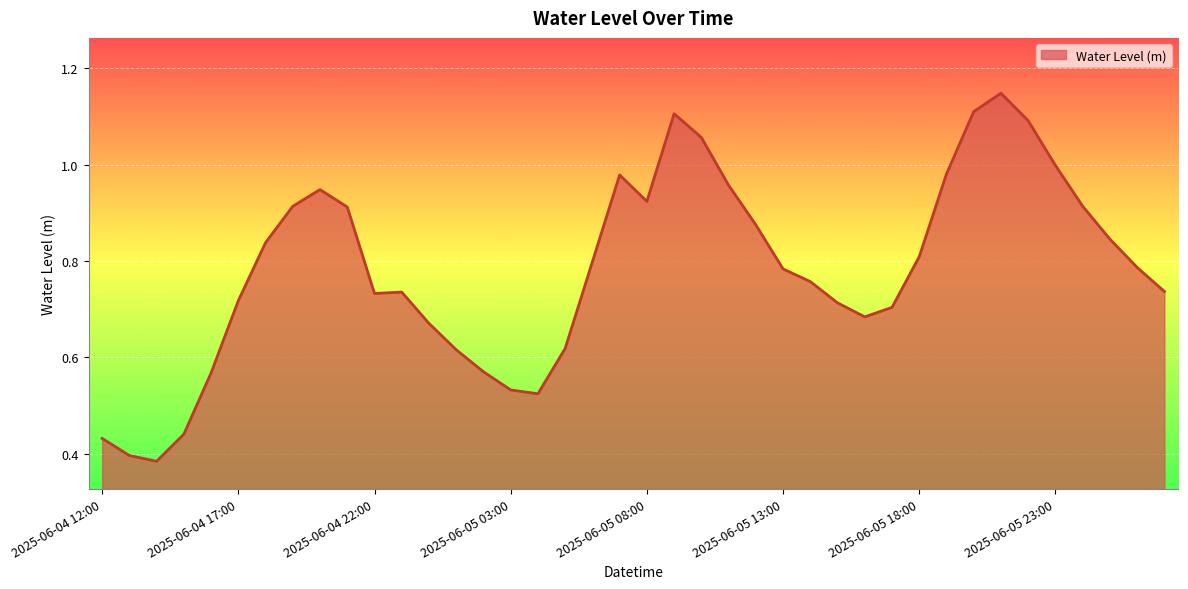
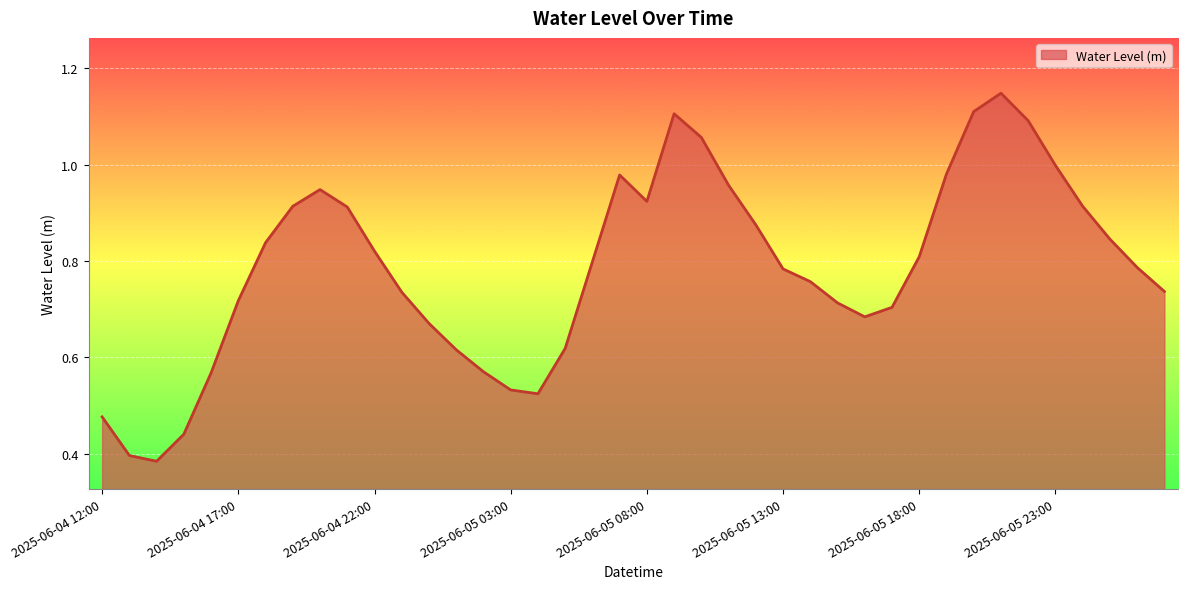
2025-06-04 12:00: 0.43 -> 0.48
2025-06-04 22:00: 0.73 -> 0.82
